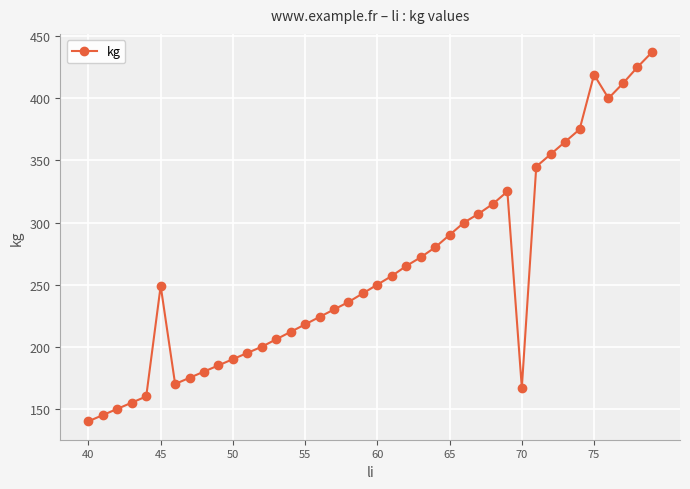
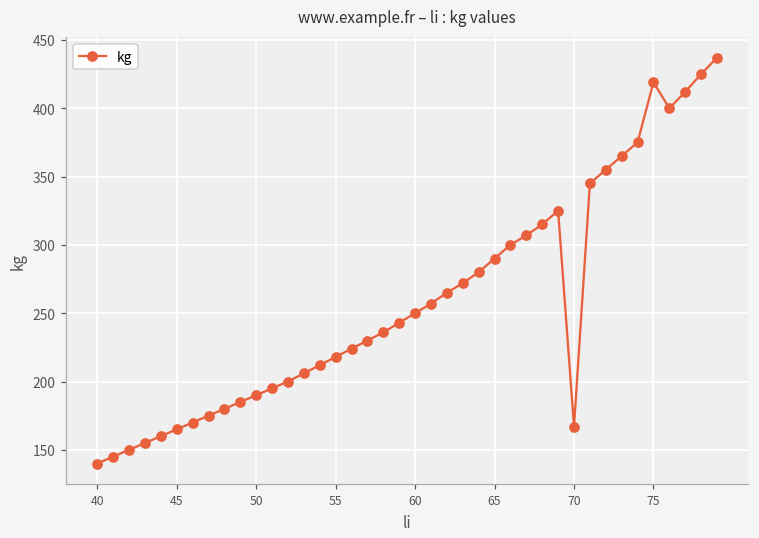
45: 249 -> 165
